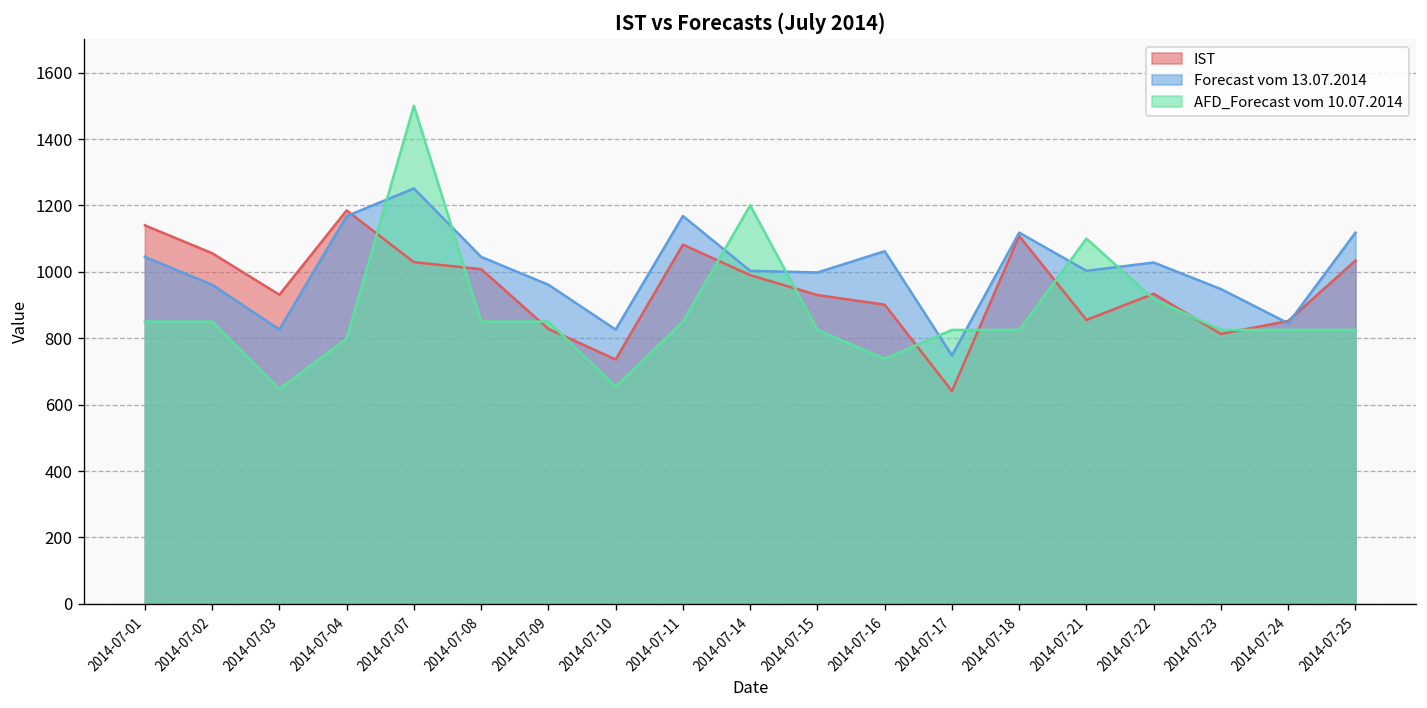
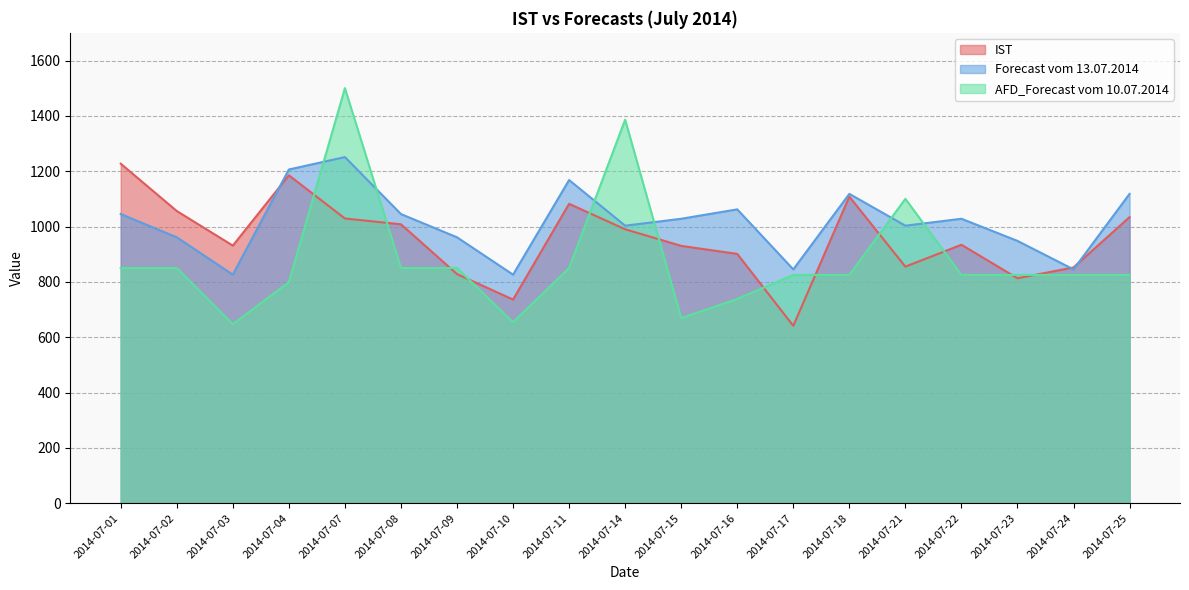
IST, 2014-07-01: 1140 -> 1230
Forecast vom 13.07.2014, 2014-07-04: 1170 -> 1210
AFD_Forecast vom 10.07.2014, 2014-07-14: 1200 -> 1390
Forecast vom 13.07.2014, 2014-07-15: 1000 -> 1030
AFD_Forecast vom 10.07.2014, 2014-07-15: 830 -> 670
Forecast vom 13.07.2014, 2014-07-17: 750 -> 850
AFD_Forecast vom 10.07.2014, 2014-07-22: 920 -> 830
